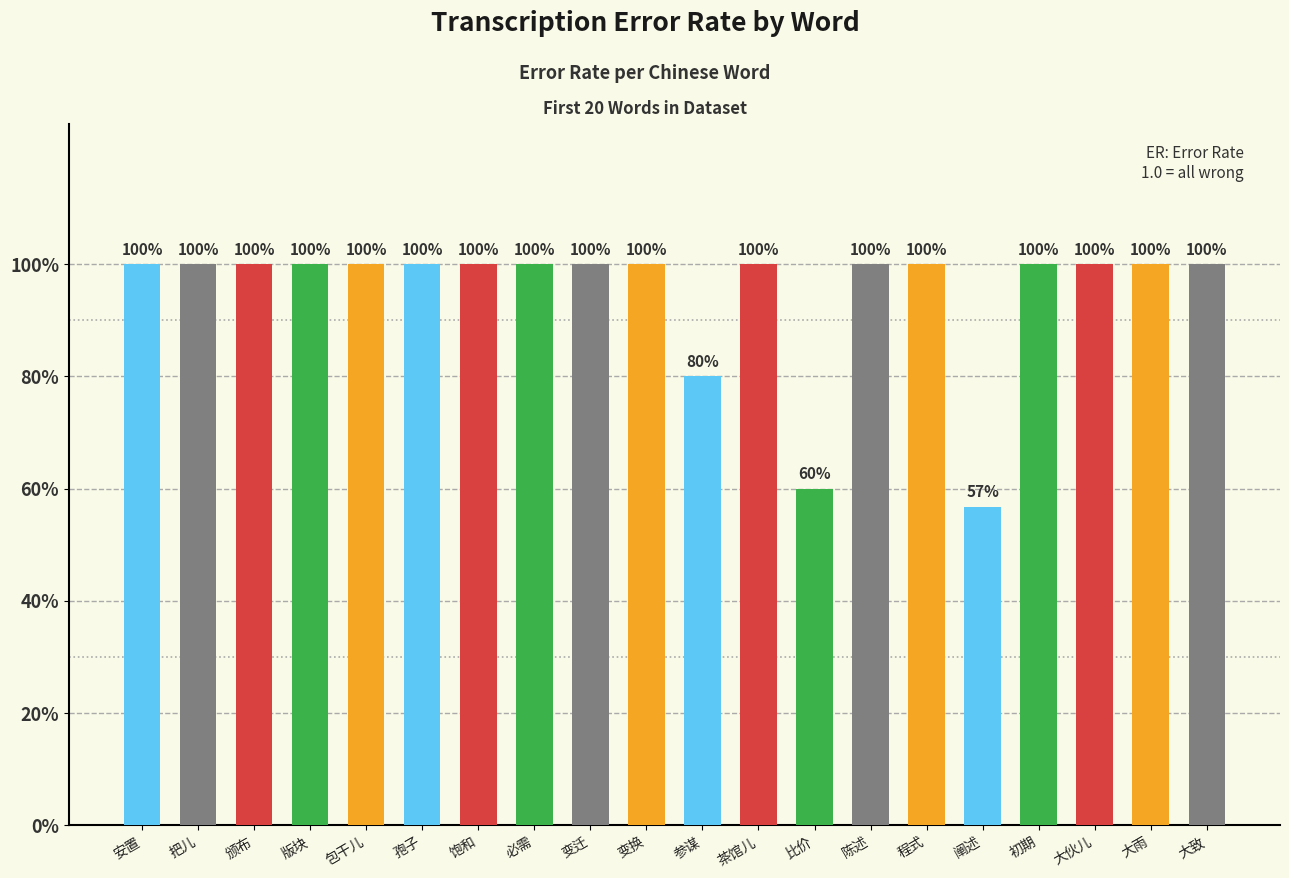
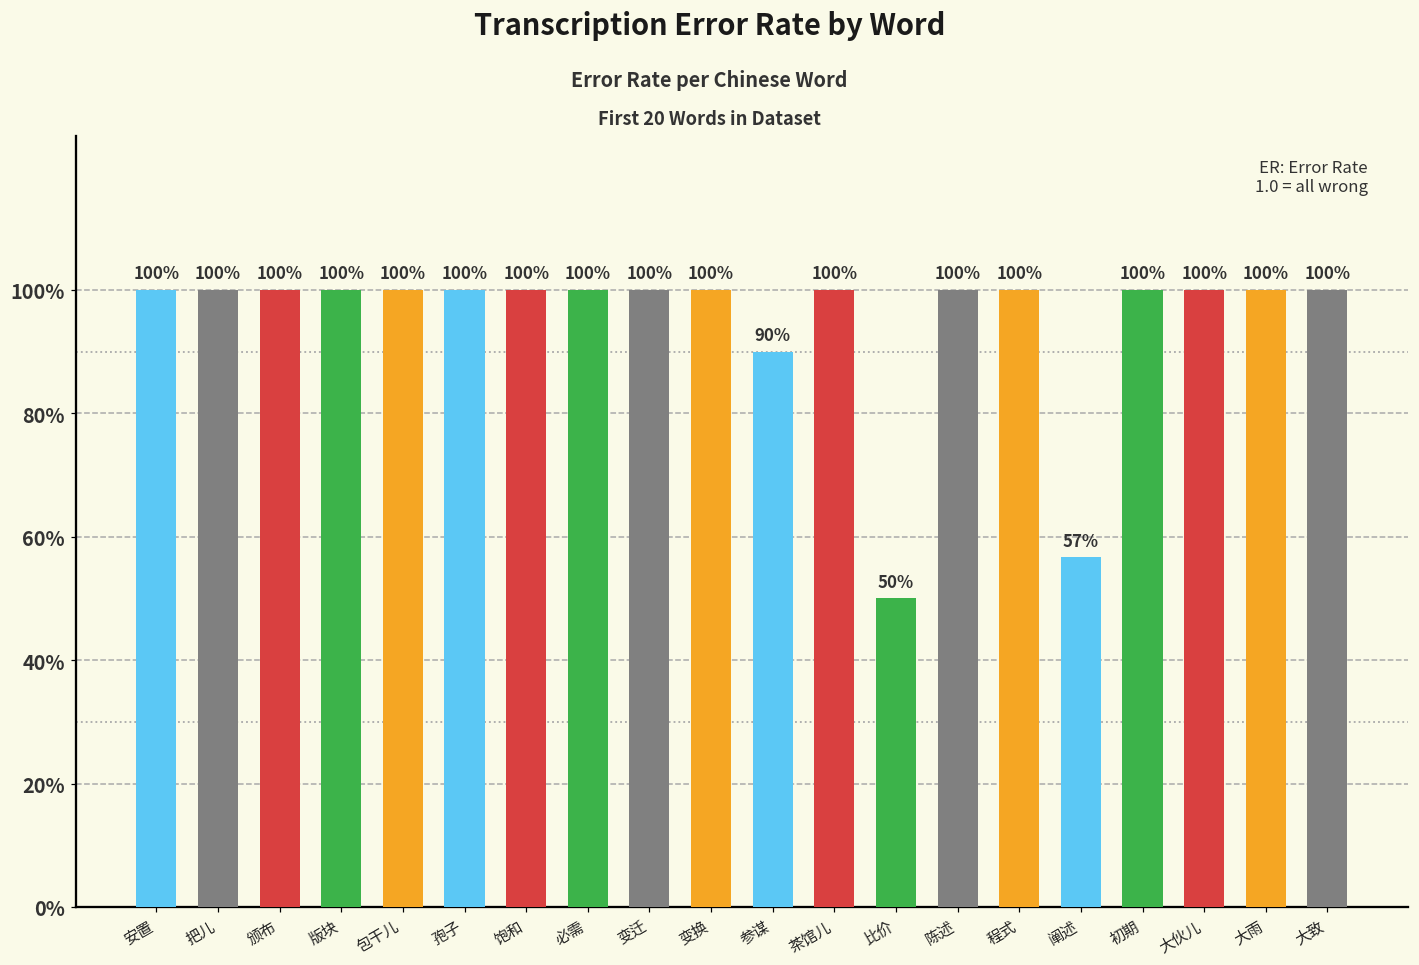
参谋: 80% -> 90%
比价: 60% -> 50%
